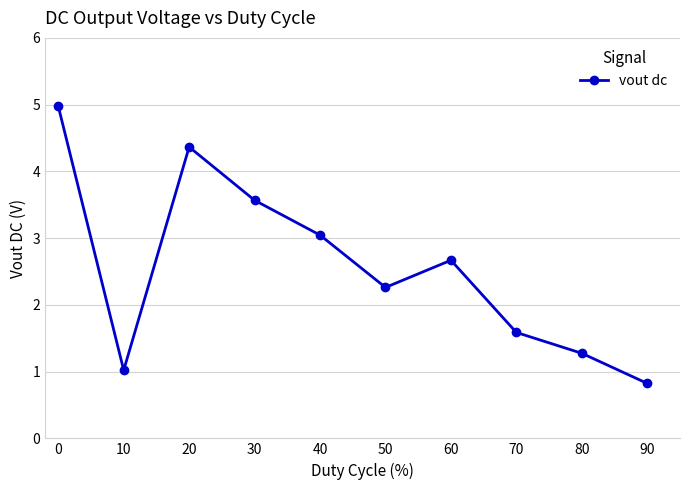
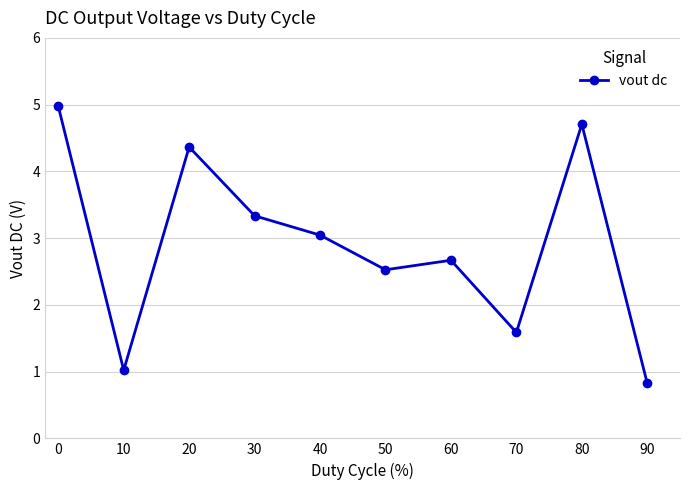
30: 3.6 -> 3.3
50: 2.3 -> 2.5
80: 1.3 -> 4.7
